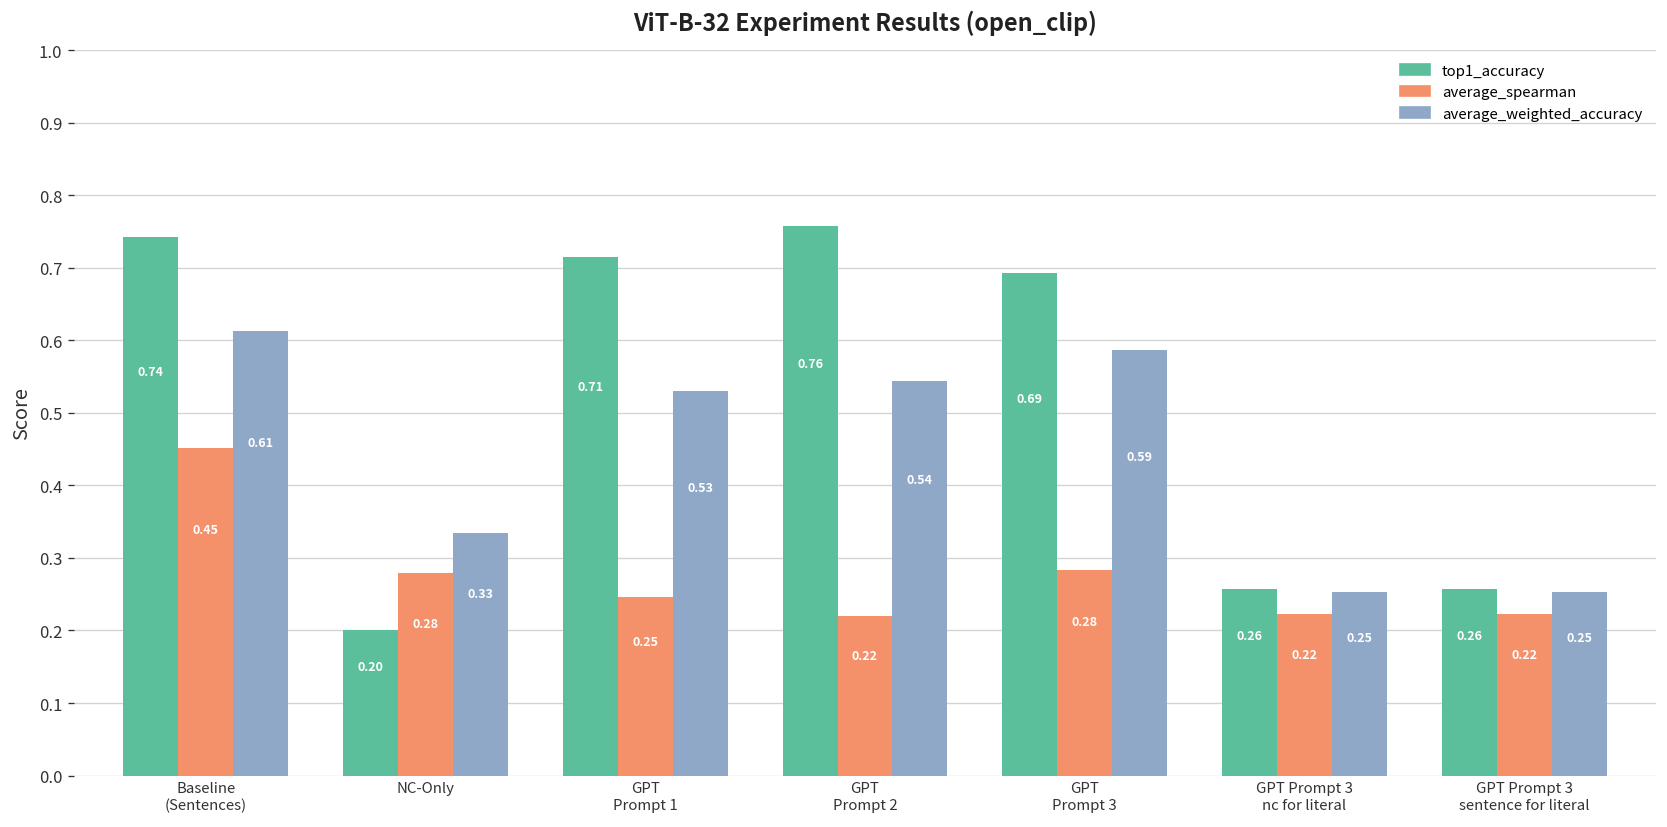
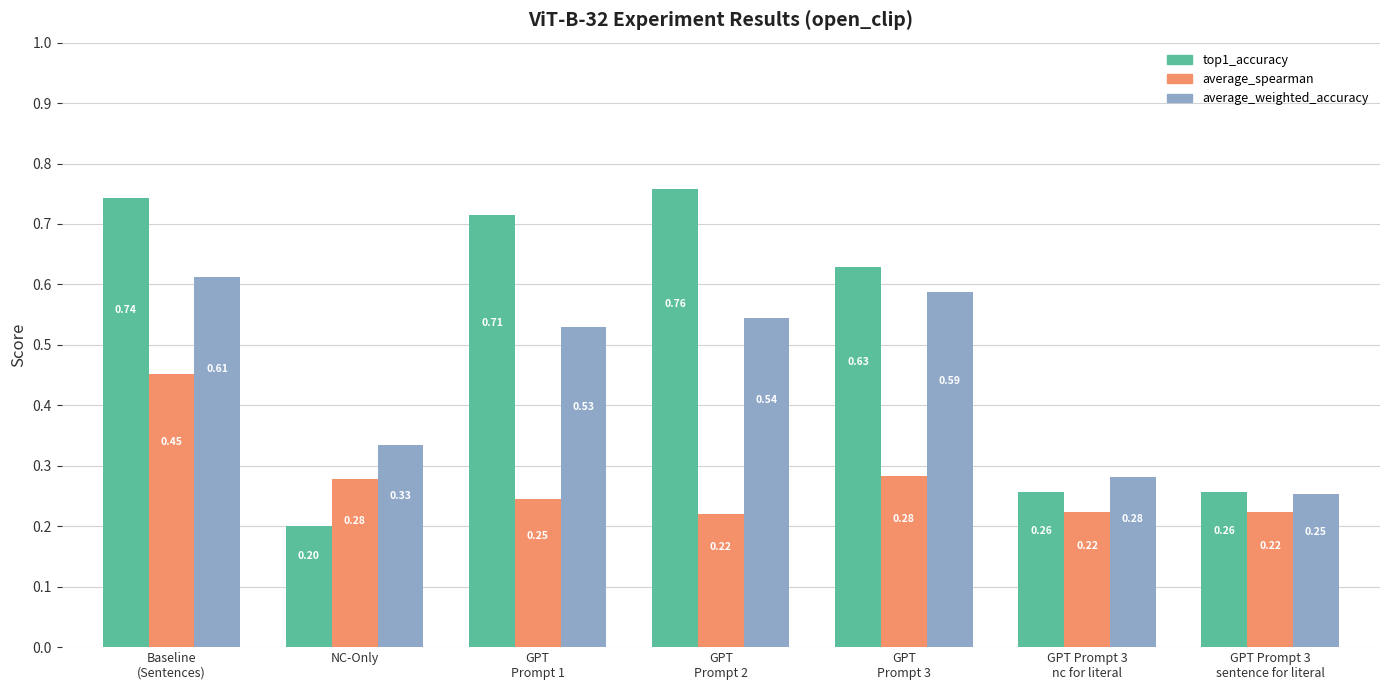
top1_accuracy, GPT Prompt 3: 0.69 -> 0.63
average_weighted_accuracy, GPT Prompt 3 nc for literal: 0.25 -> 0.28
